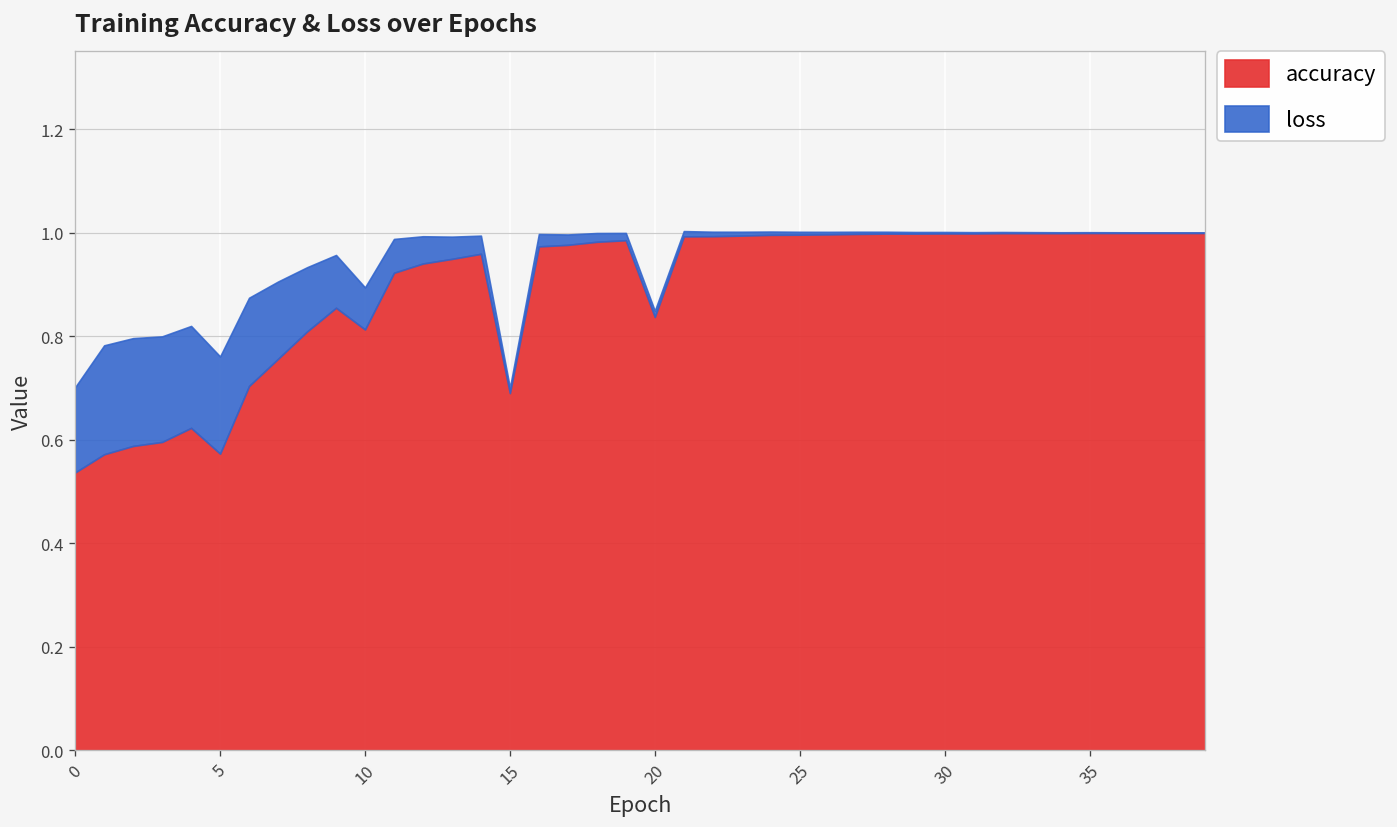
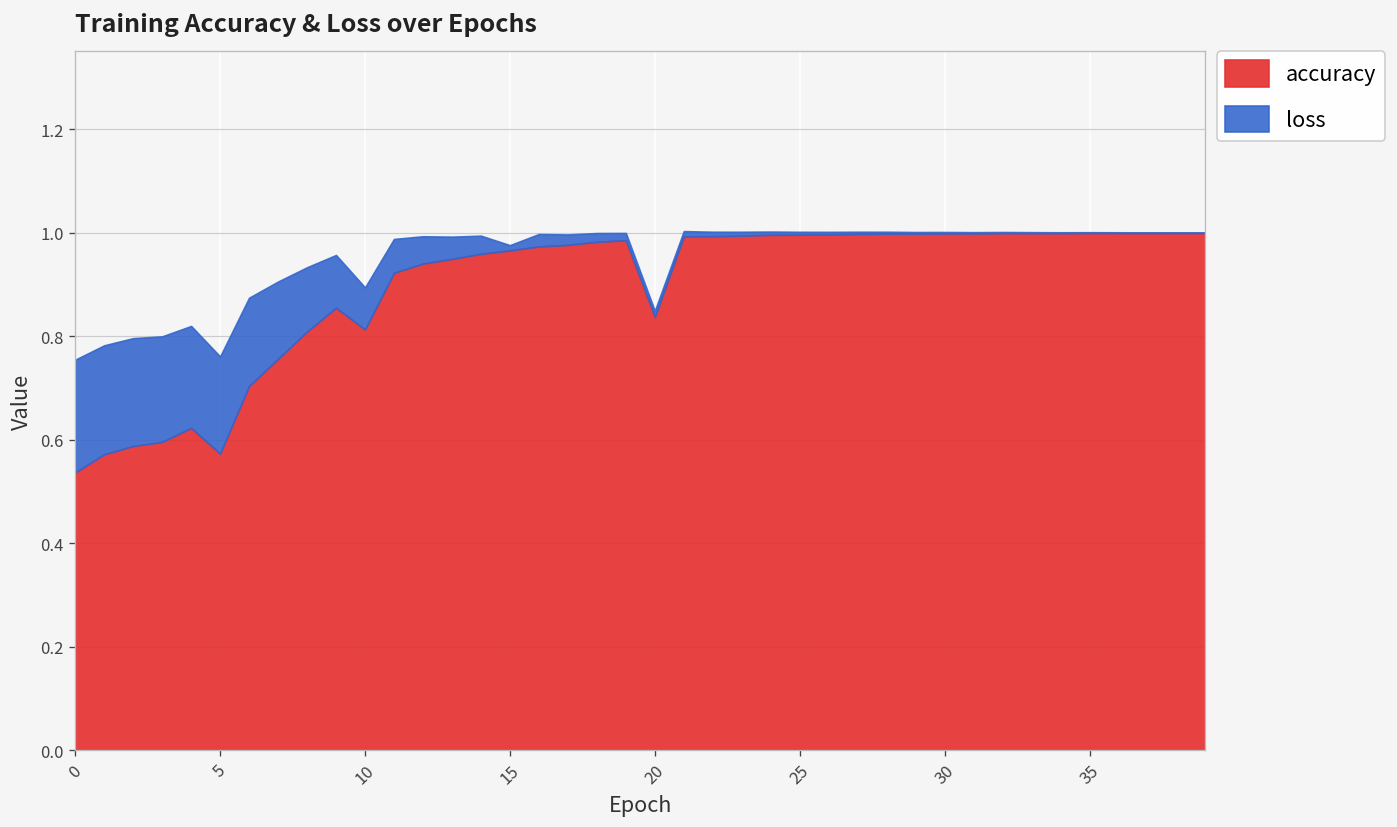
loss, 0: 0.16 -> 0.22
accuracy, 15: 0.69 -> 0.97
